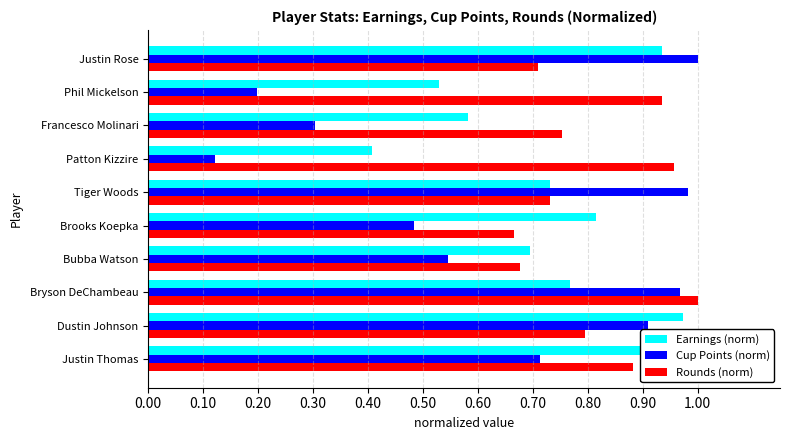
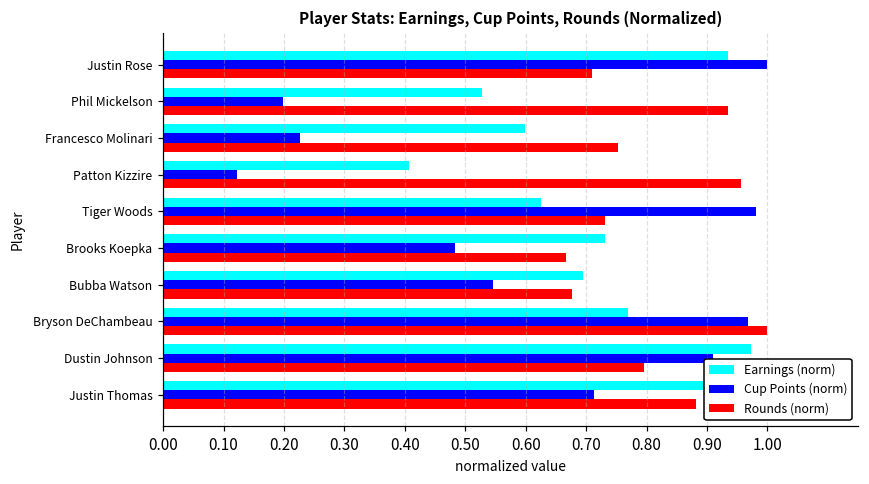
Earnings (norm), Francesco Molinari: 0.58 -> 0.60
Cup Points (norm), Francesco Molinari: 0.30 -> 0.23
Earnings (norm), Tiger Woods: 0.73 -> 0.63
Earnings (norm), Brooks Koepka: 0.82 -> 0.73
